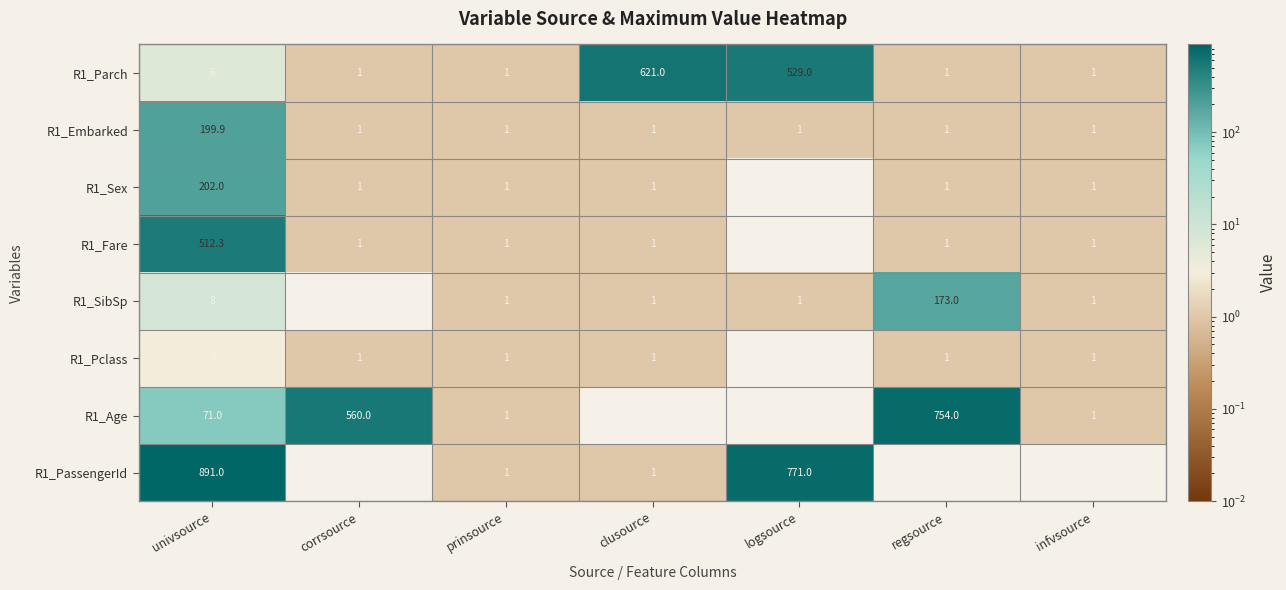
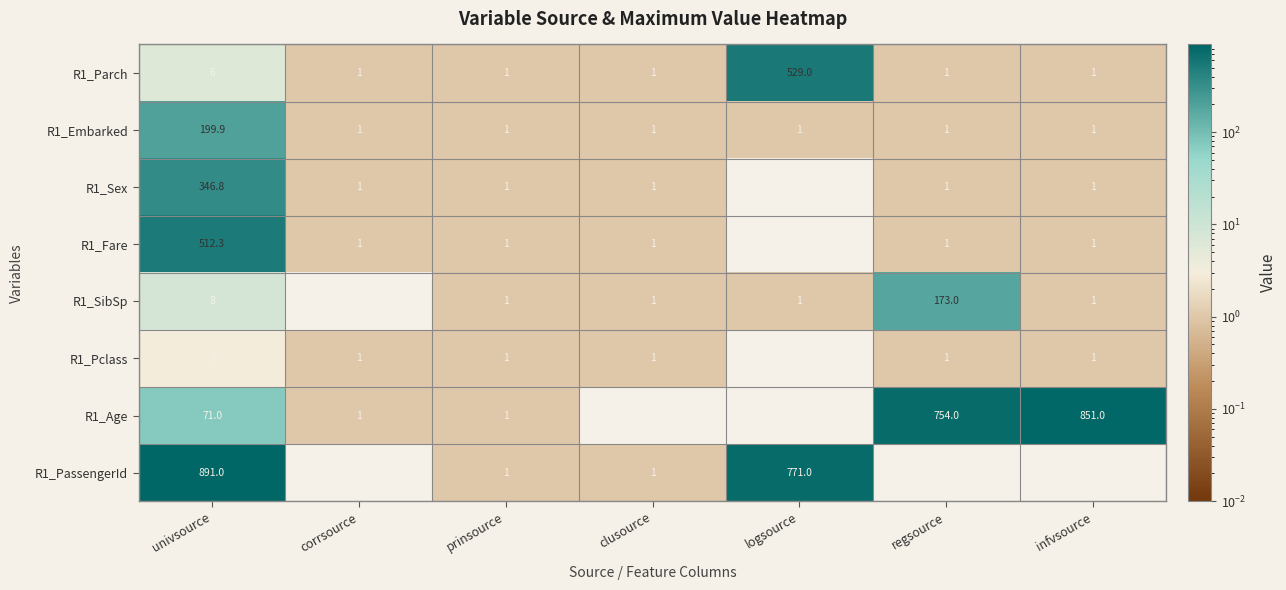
R1_Parch, clusource: 621.0 -> 1
R1_Sex, univsource: 202.0 -> 346.8
R1_Age, corrsource: 560.0 -> 1
R1_Age, infvsource: 1 -> 851.0
